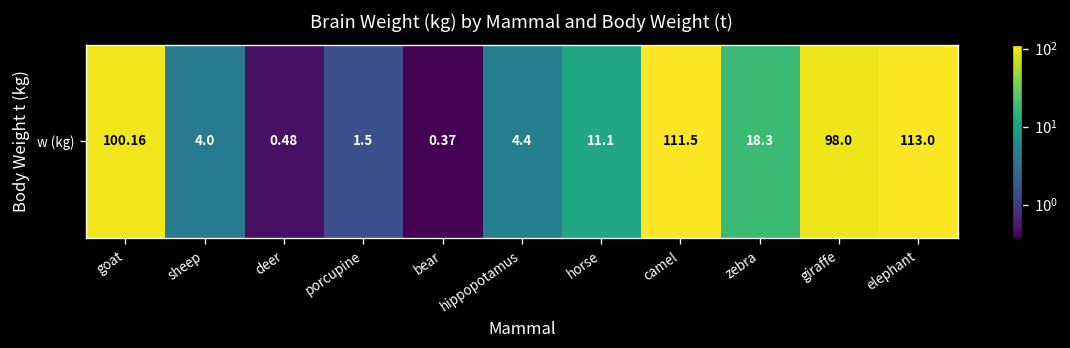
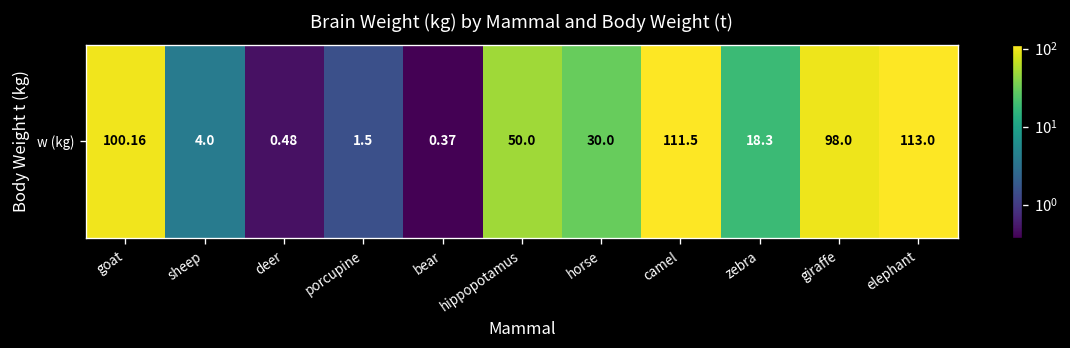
w (kg), hippopotamus: 4.4 -> 50.0
w (kg), horse: 11.1 -> 30.0
